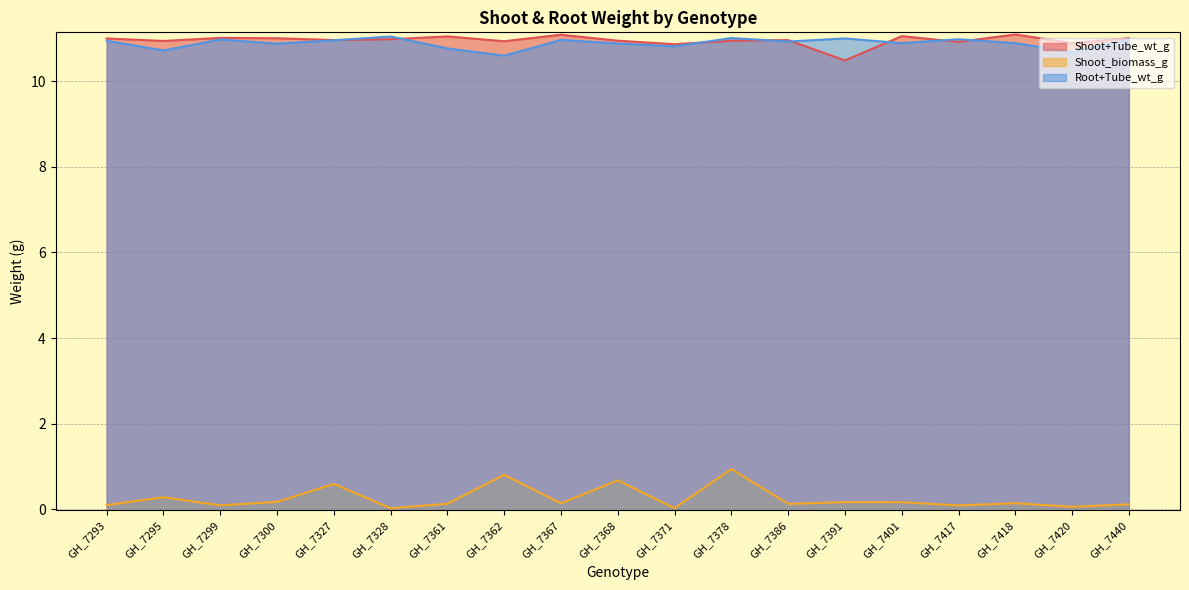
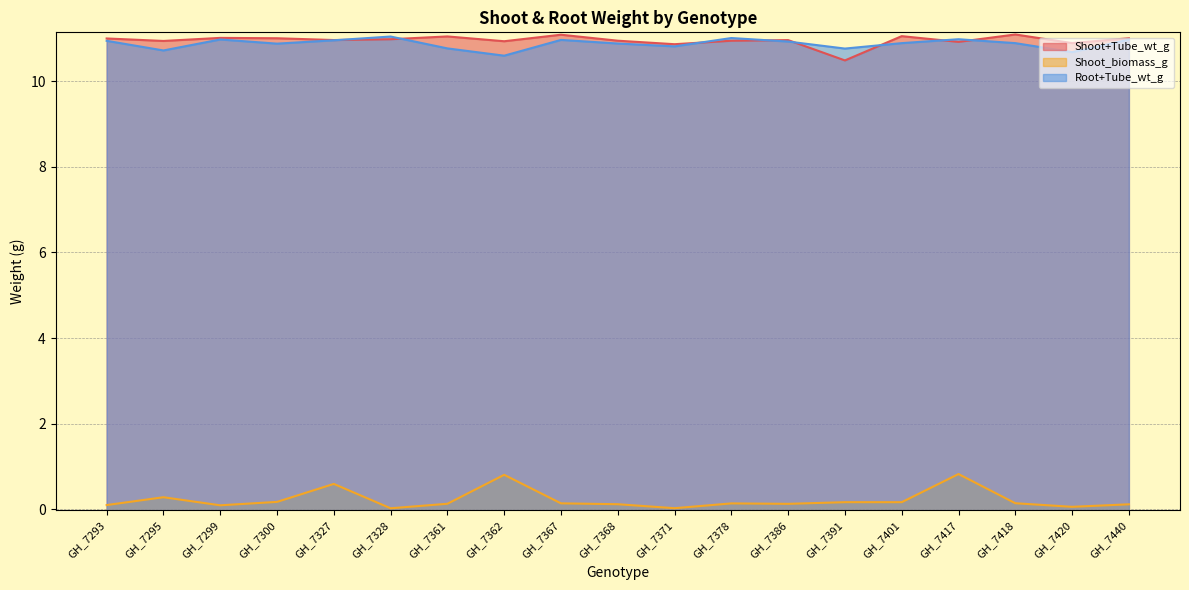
Shoot_biomass_g, GH_7368: 0.7 -> 0.1
Shoot_biomass_g, GH_7378: 0.9 -> 0.1
Root+Tube_wt_g, GH_7391: 11.0 -> 10.8
Shoot_biomass_g, GH_7417: 0.1 -> 0.8
